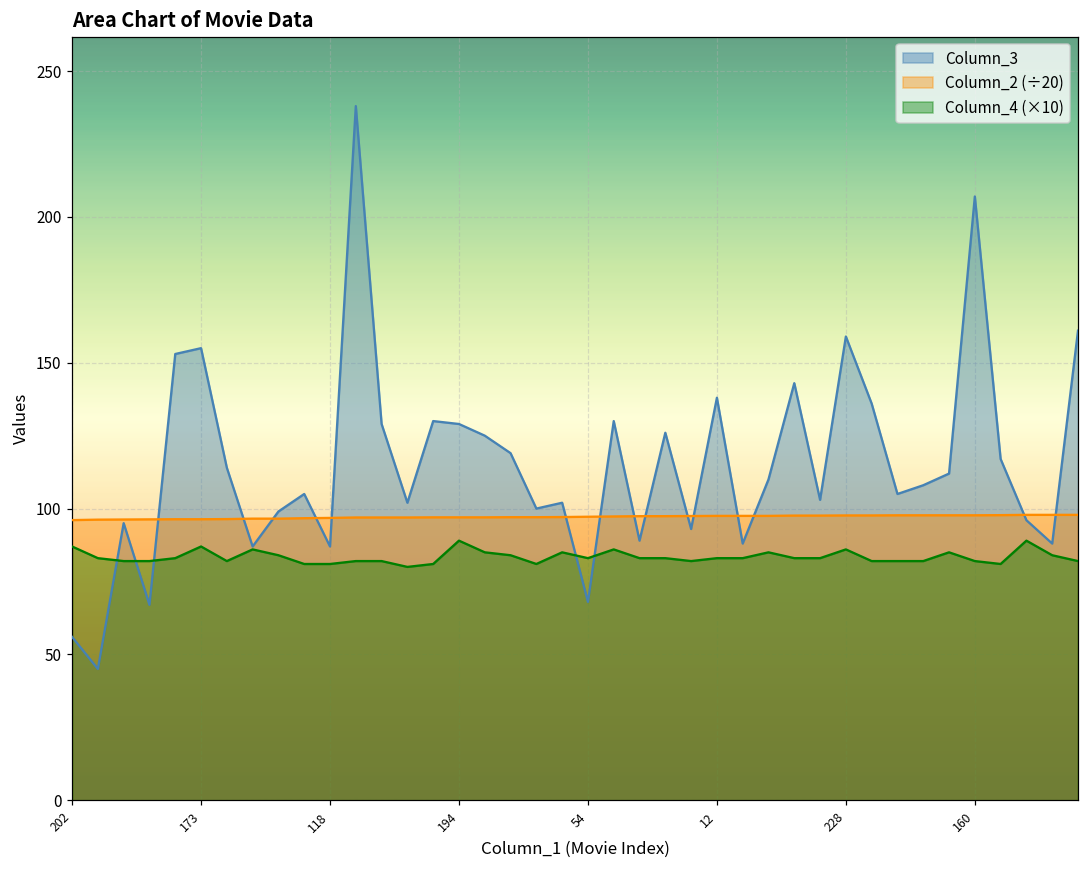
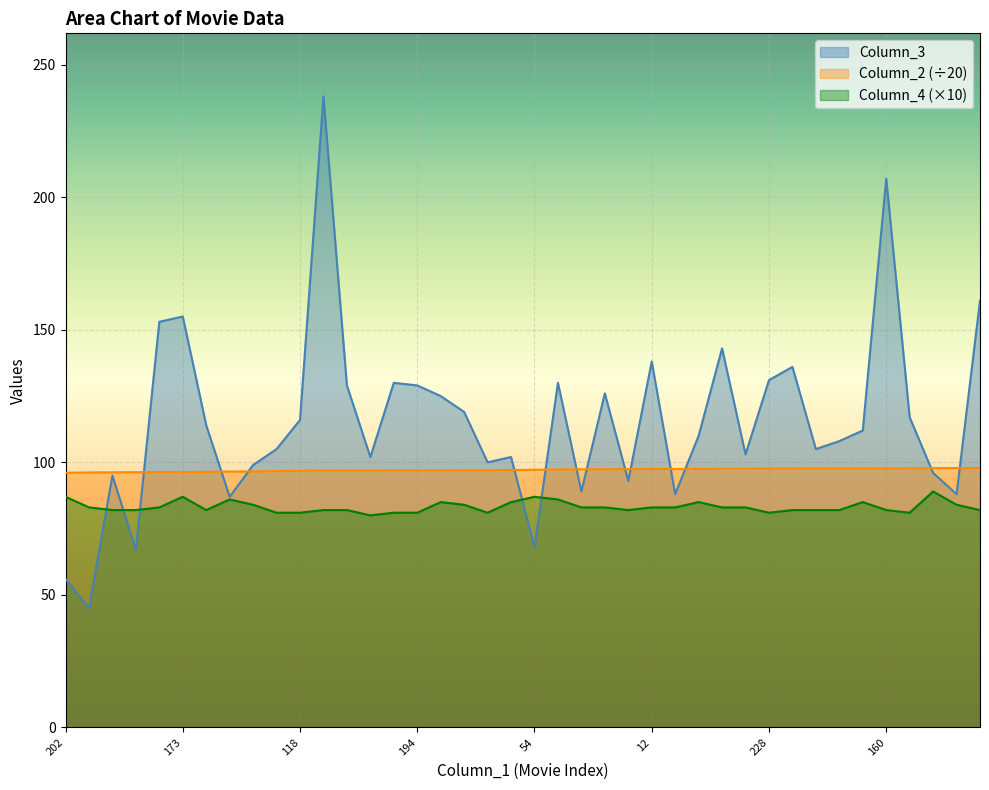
Column_3, 118: 87 -> 116
Column_4 (×10), 194: 89 -> 81
Column_4 (×10), 54: 83 -> 87
Column_3, 228: 159 -> 131
Column_4 (×10), 228: 86 -> 81
